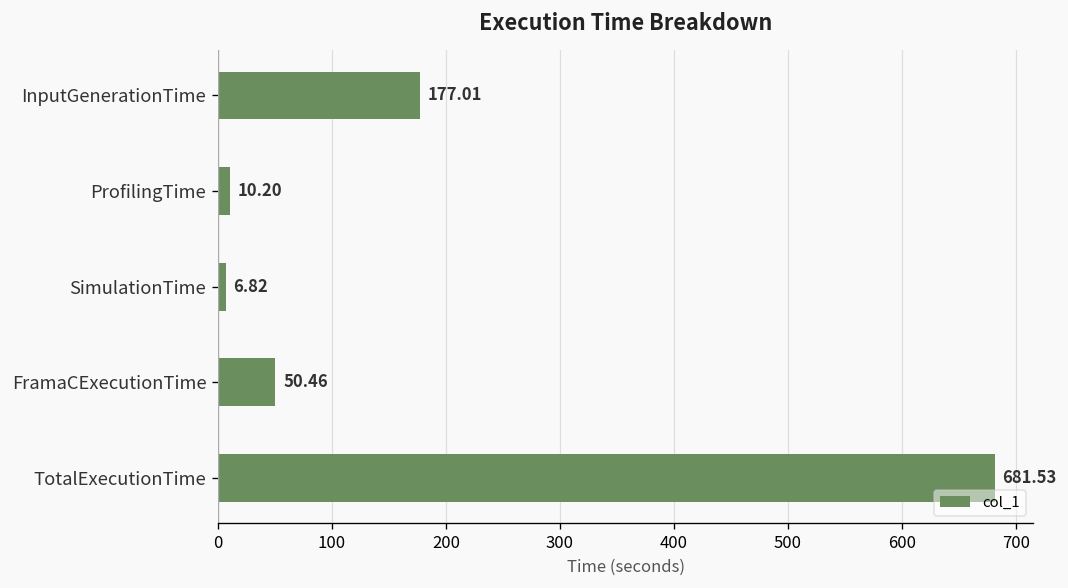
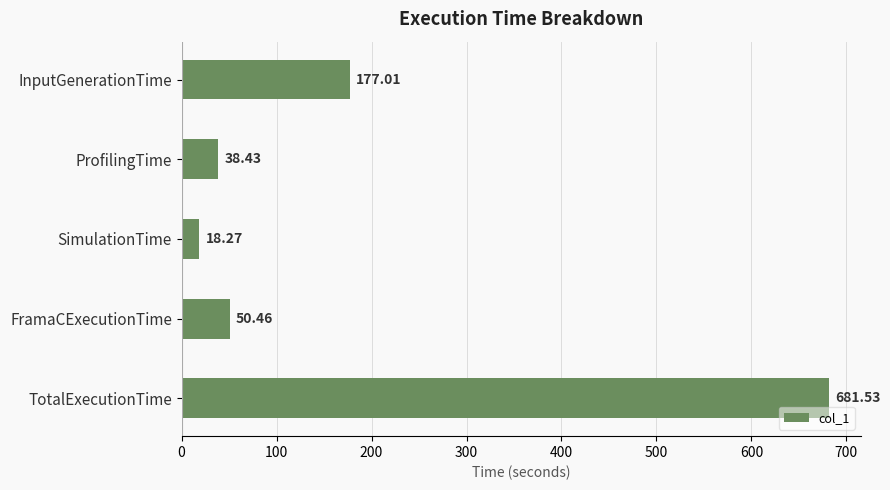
ProfilingTime: 10.20 -> 38.43
SimulationTime: 6.82 -> 18.27
